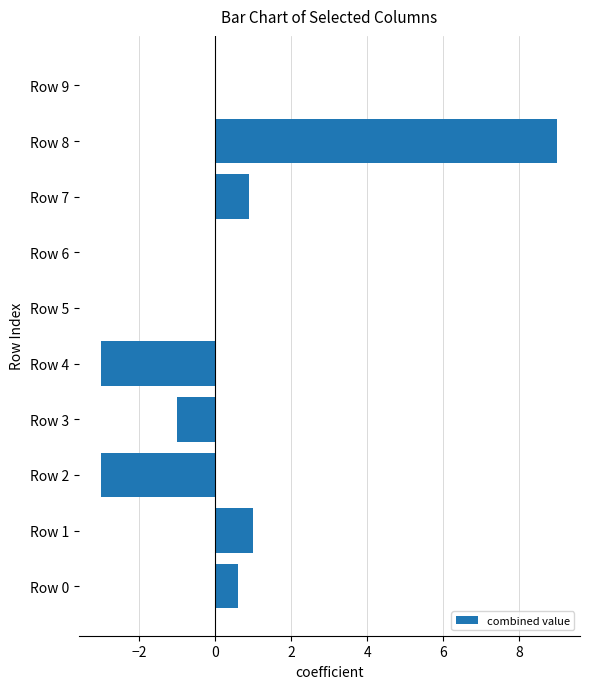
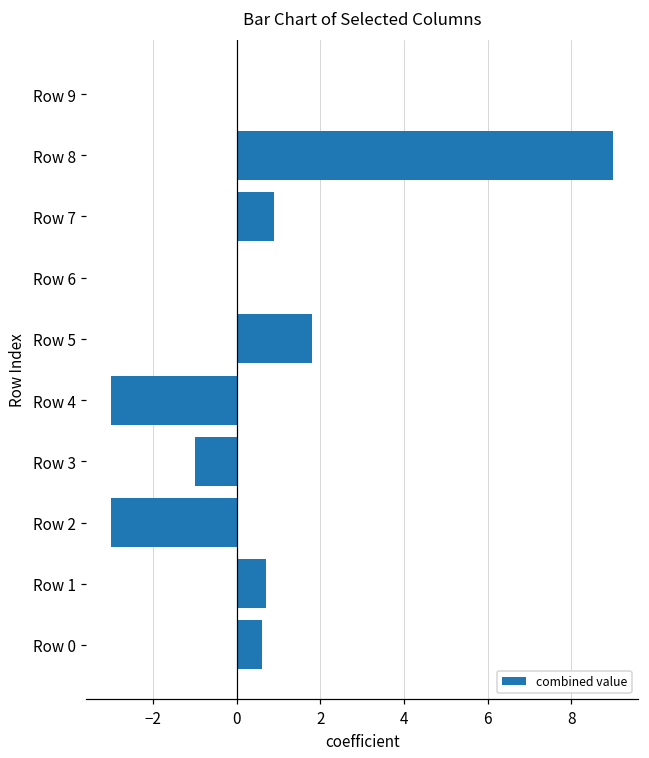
Row 5: 0.0 -> 1.8
Row 1: 1.0 -> 0.7
